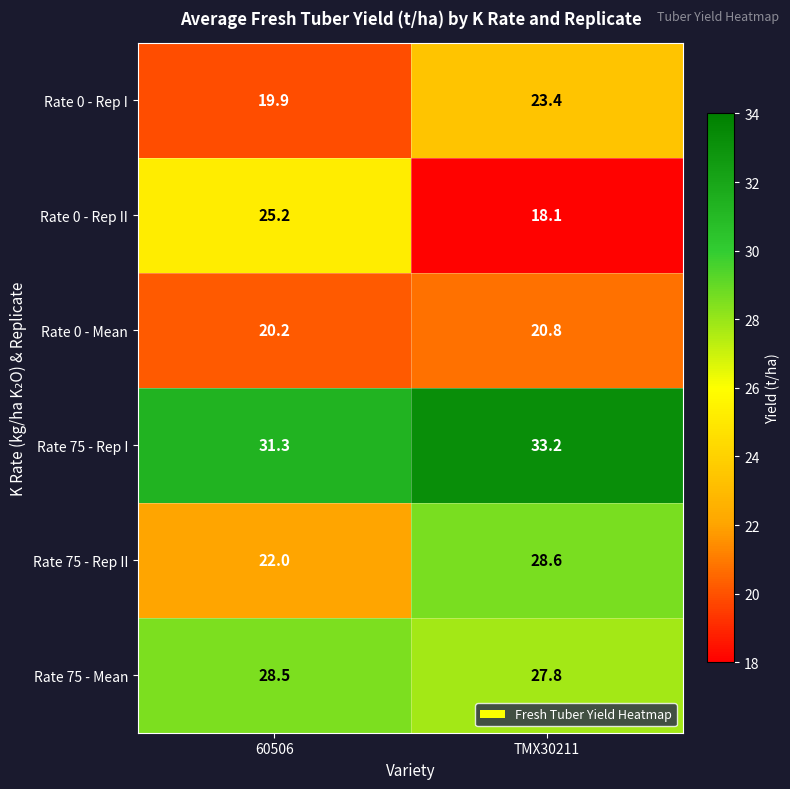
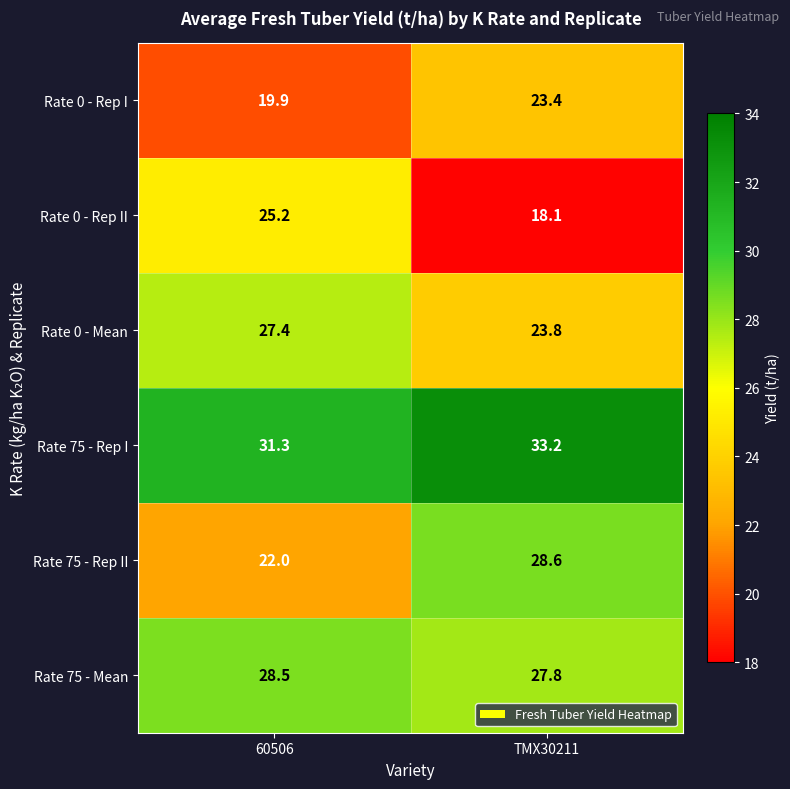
Rate 0 - Mean, 60506: 20.2 -> 27.4
Rate 0 - Mean, TMX30211: 20.8 -> 23.8
